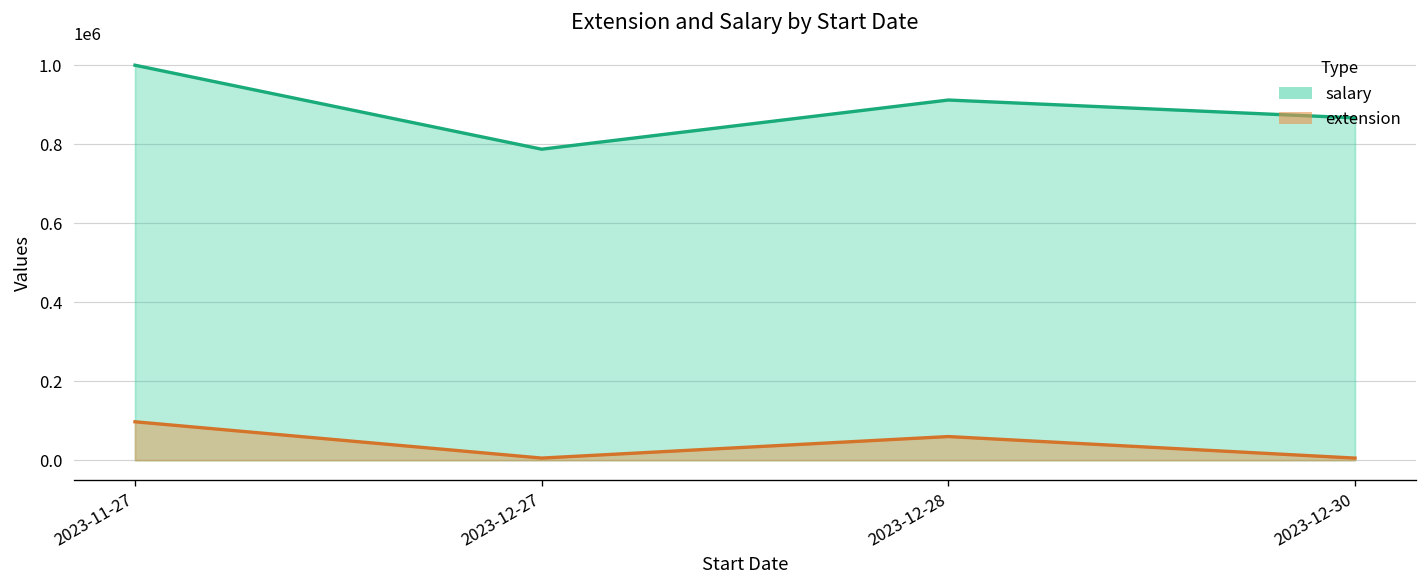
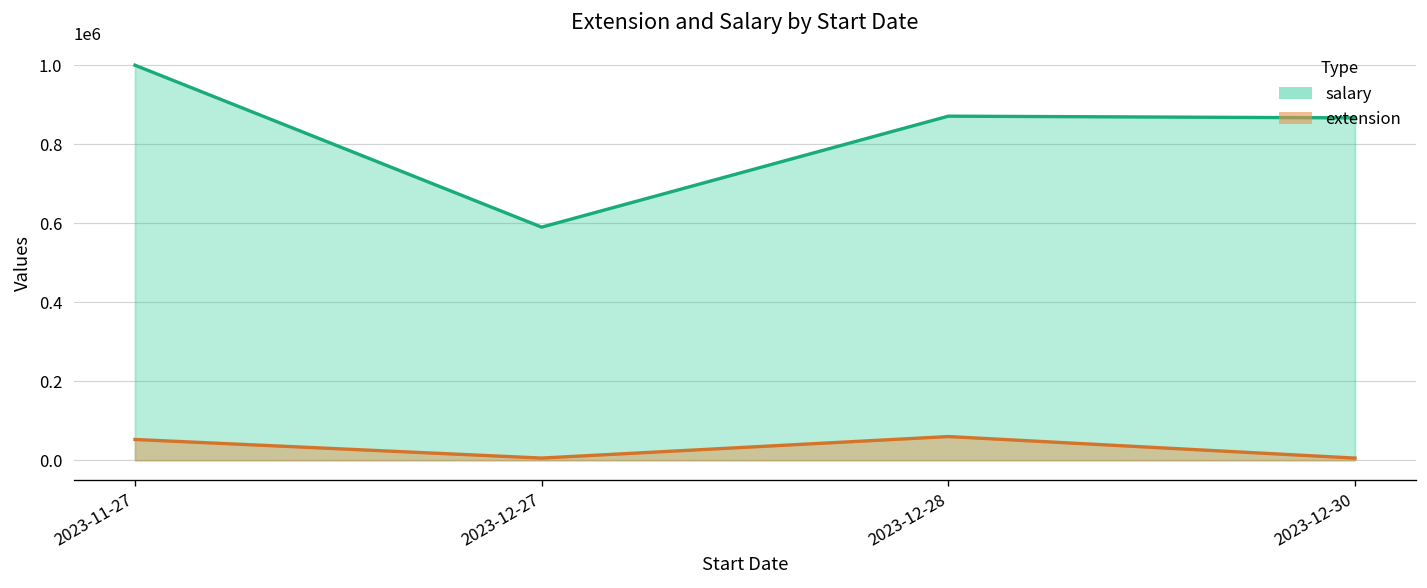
extension, 2023-11-27: 100000 -> 50000
salary, 2023-12-27: 790000 -> 590000
salary, 2023-12-28: 910000 -> 870000
